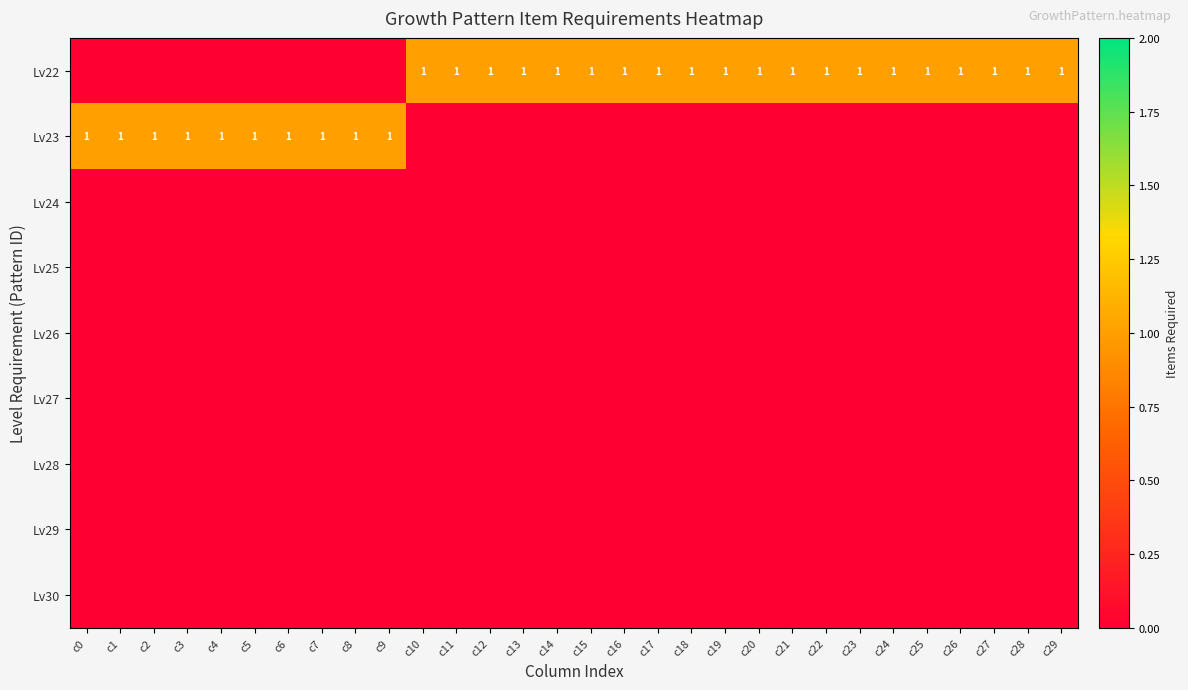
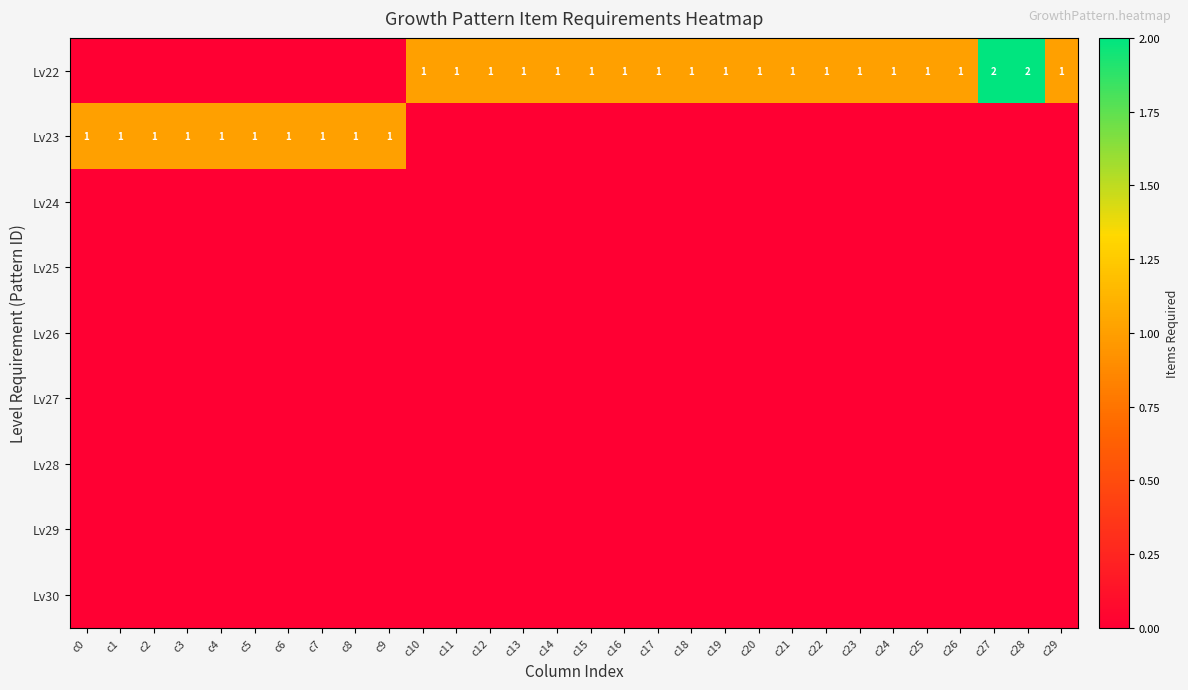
Lv22, c27: 1 -> 2
Lv22, c28: 1 -> 2
